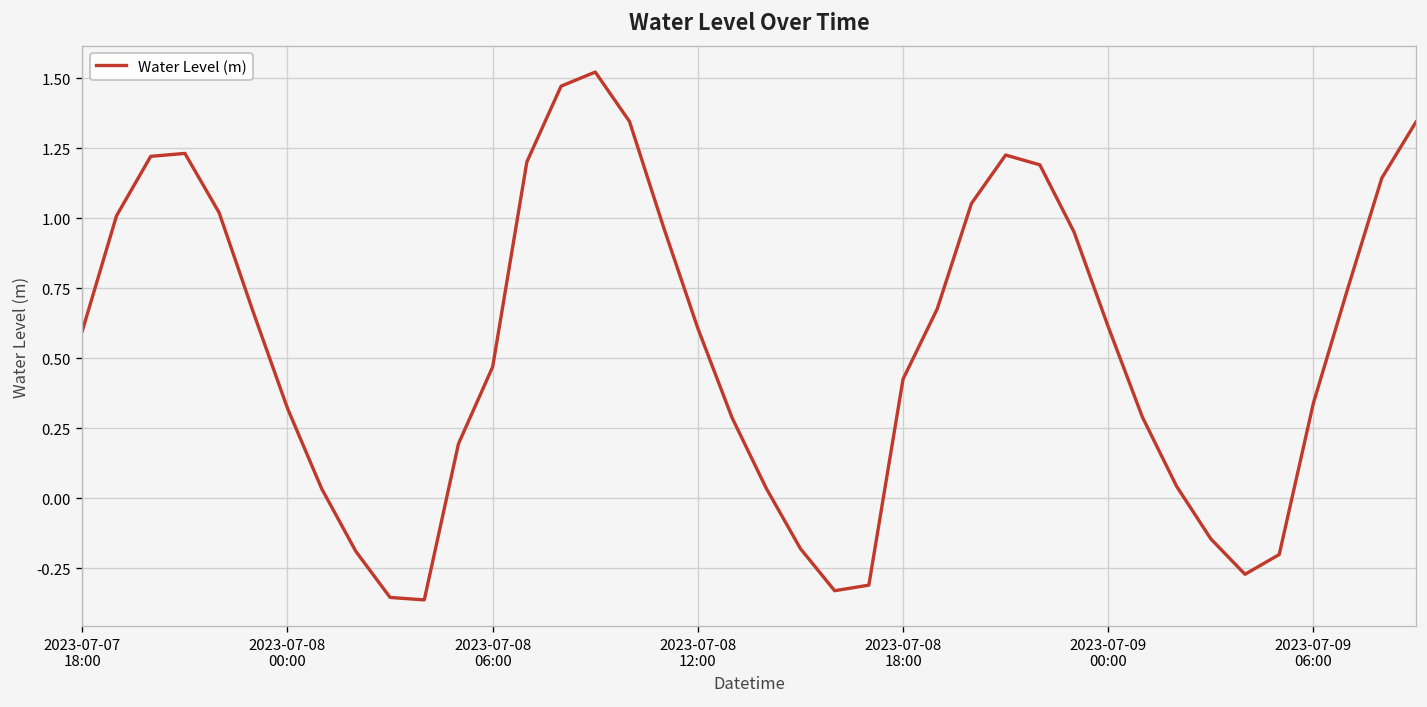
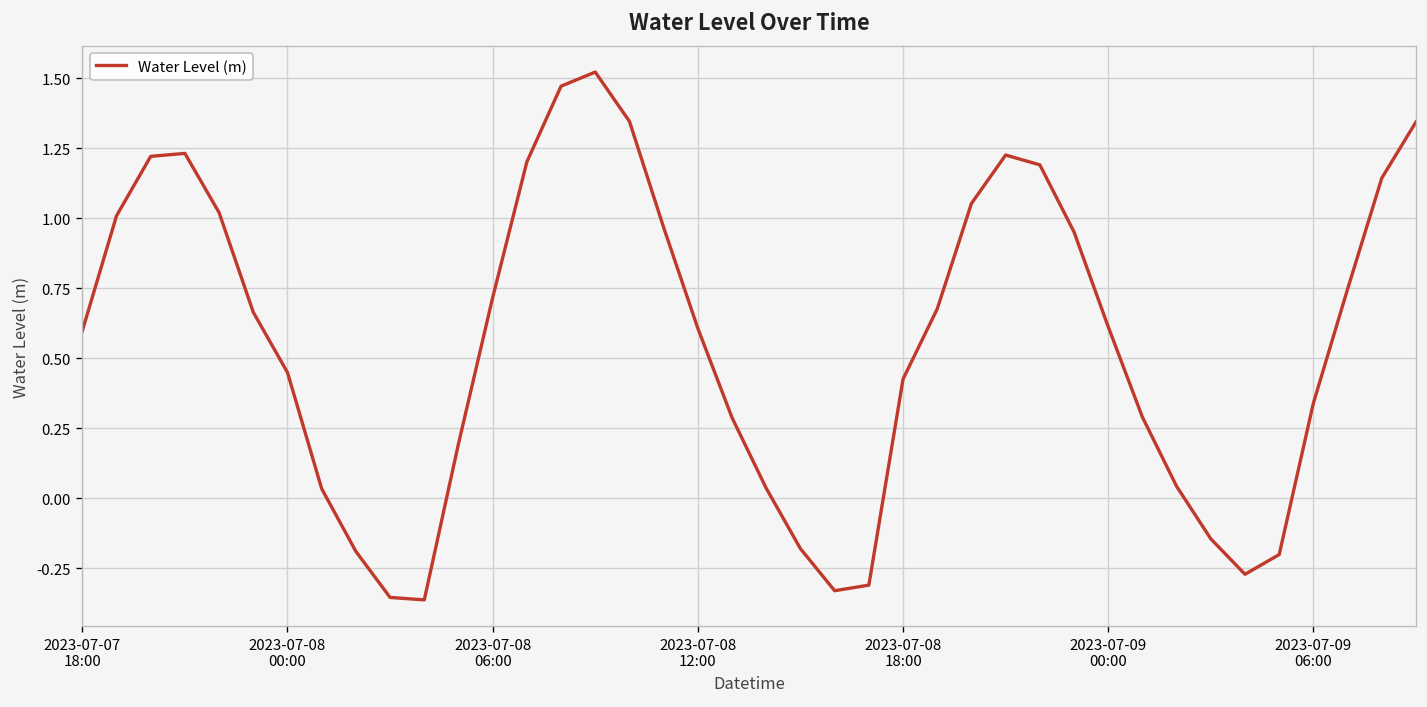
2023-07-08 00:00: 0.32 -> 0.45
2023-07-08 06:00: 0.47 -> 0.72
